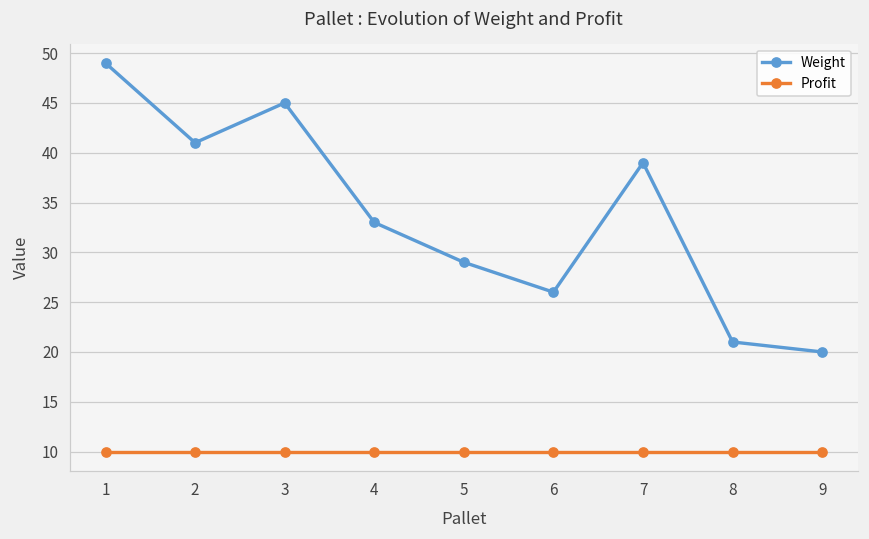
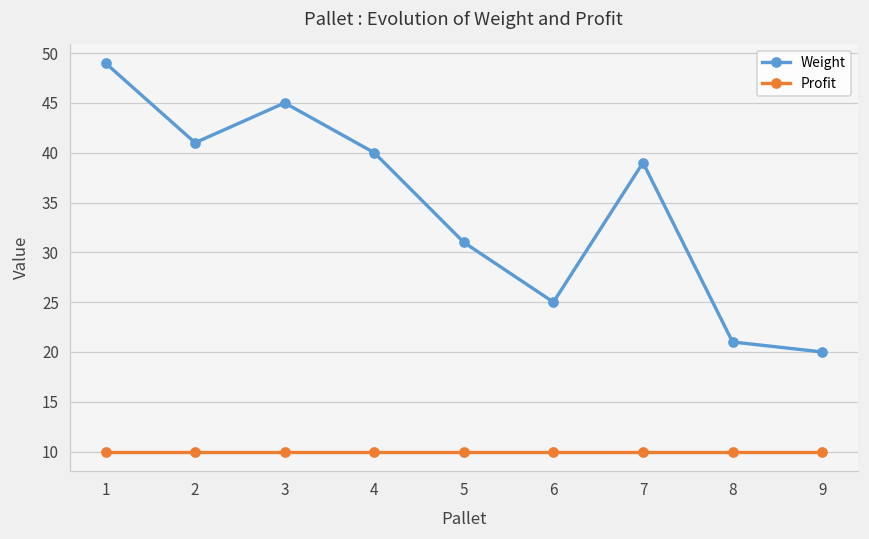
Weight, 4: 33 -> 40
Weight, 5: 29 -> 31
Weight, 6: 26 -> 25
